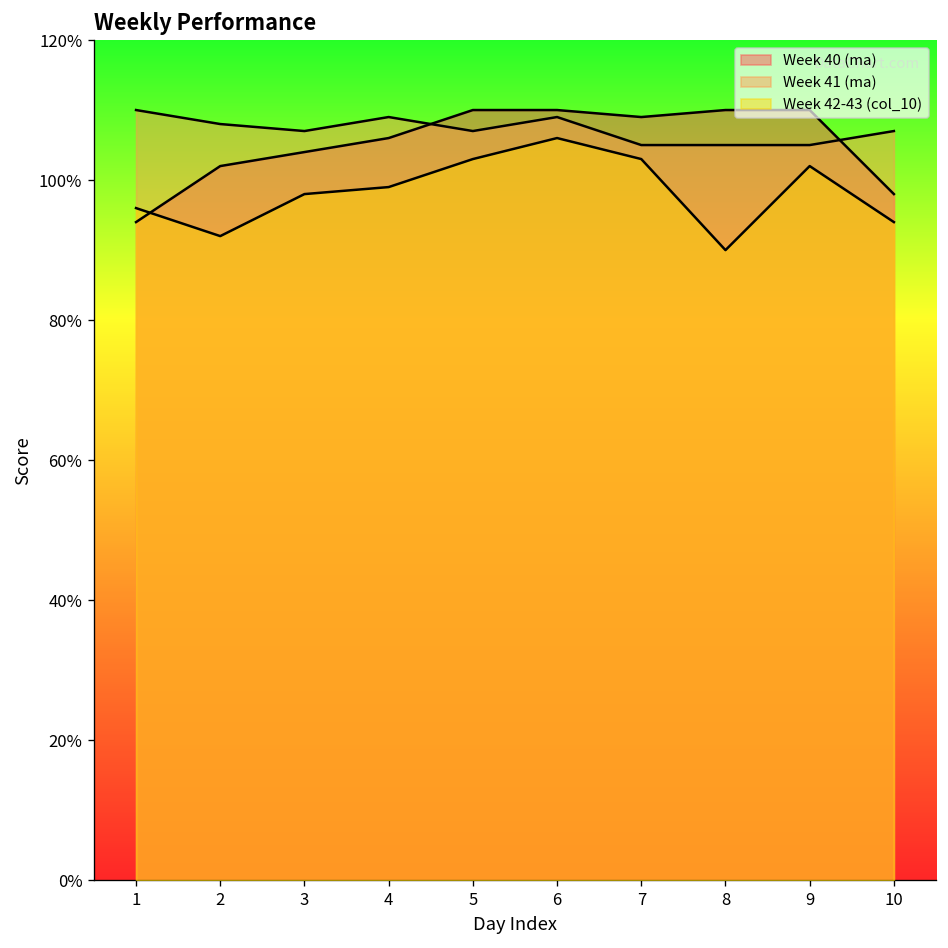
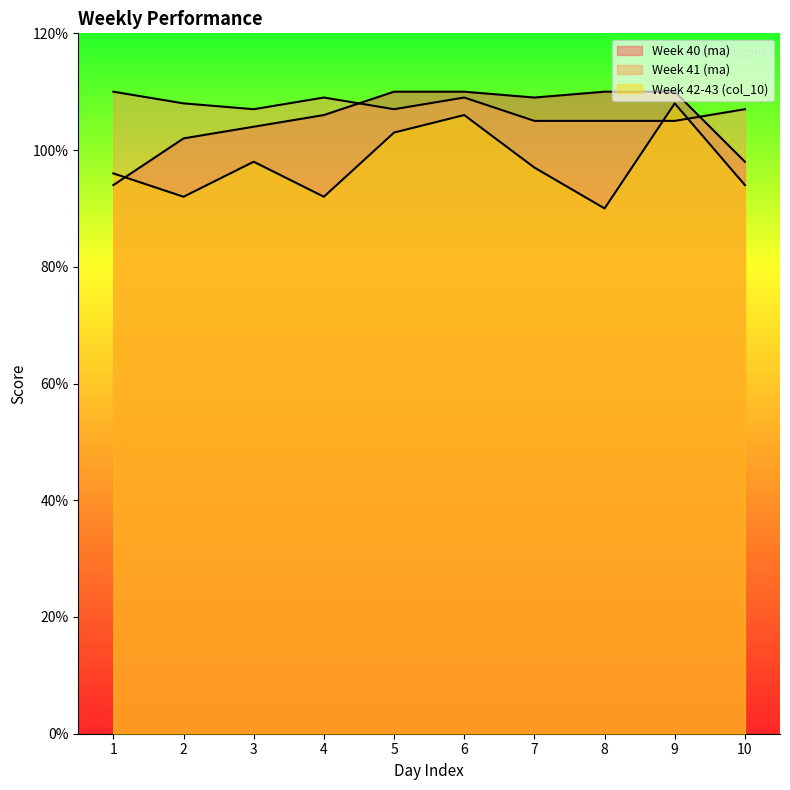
Week 42-43 (col_10), 4: 99% -> 92%
Week 42-43 (col_10), 7: 103% -> 97%
Week 42-43 (col_10), 9: 102% -> 108%
